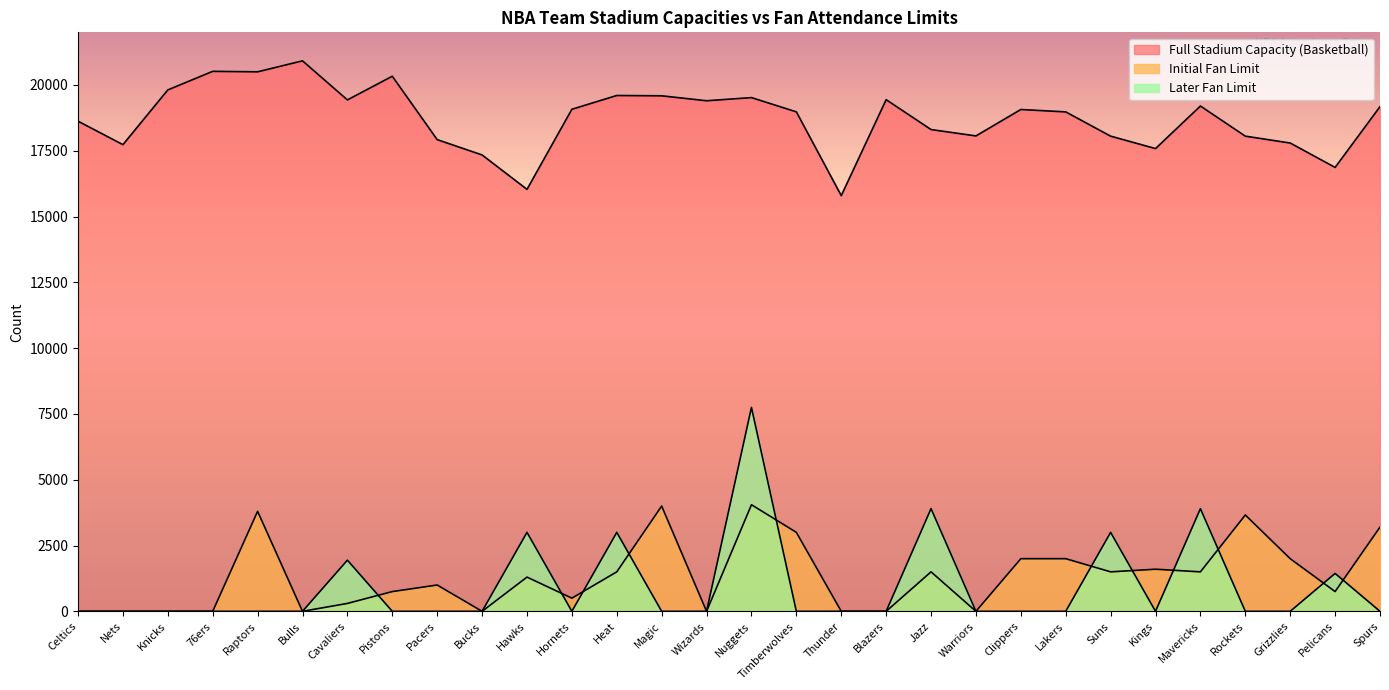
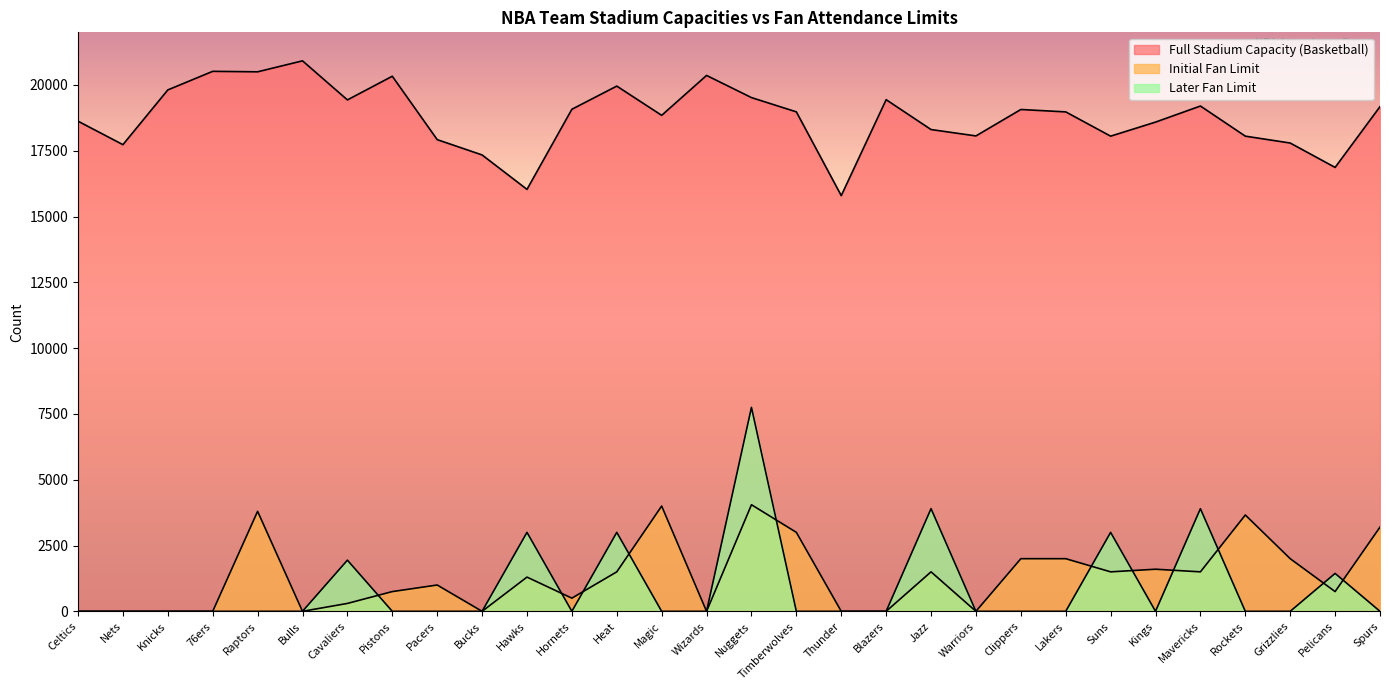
Full Stadium Capacity (Basketball), Heat: 19600 -> 20000
Full Stadium Capacity (Basketball), Magic: 19600 -> 18800
Full Stadium Capacity (Basketball), Wizards: 19400 -> 20400
Full Stadium Capacity (Basketball), Kings: 17600 -> 18600
